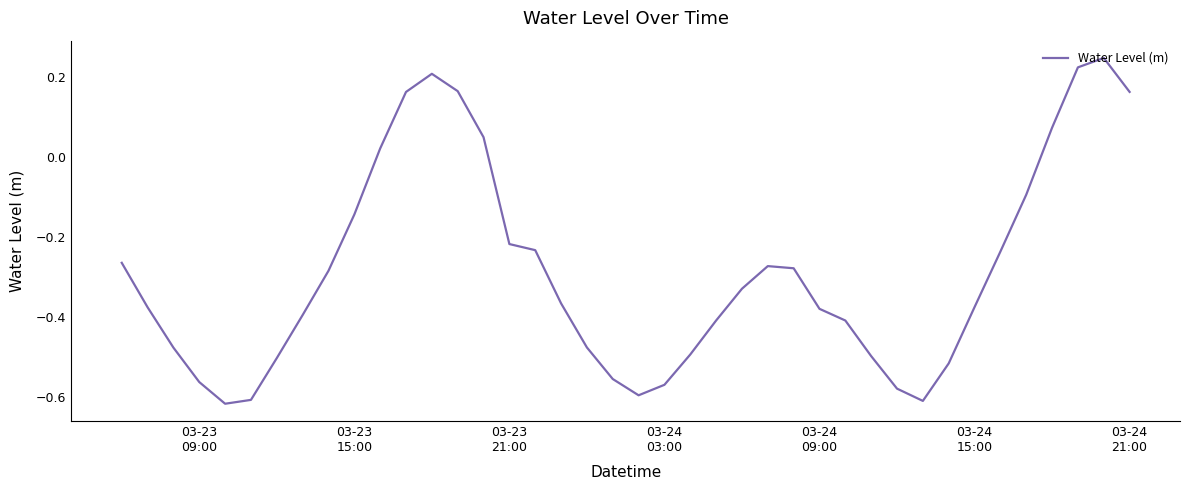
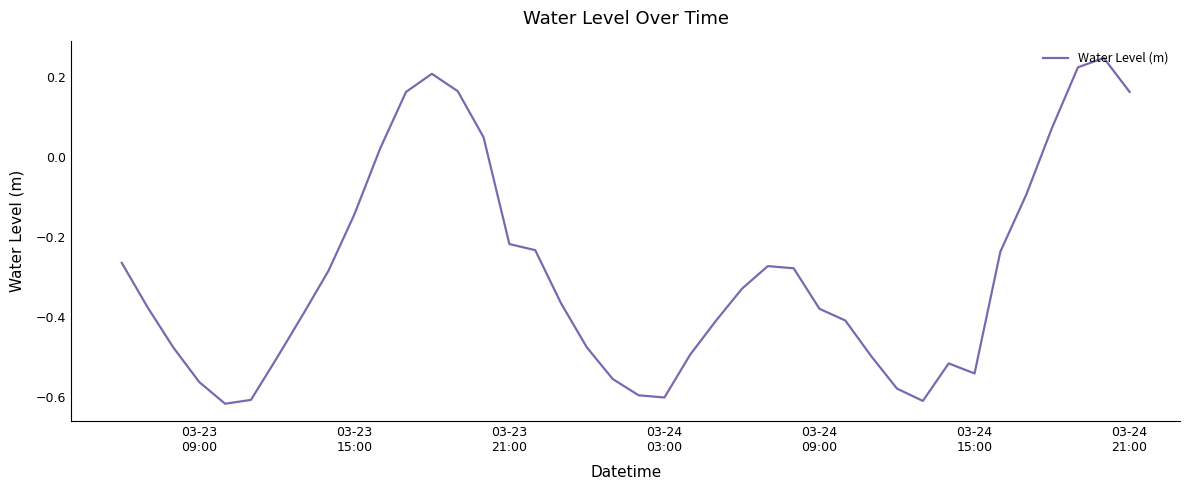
03-24 03:00: -0.57 -> -0.60
03-24 15:00: -0.38 -> -0.54
